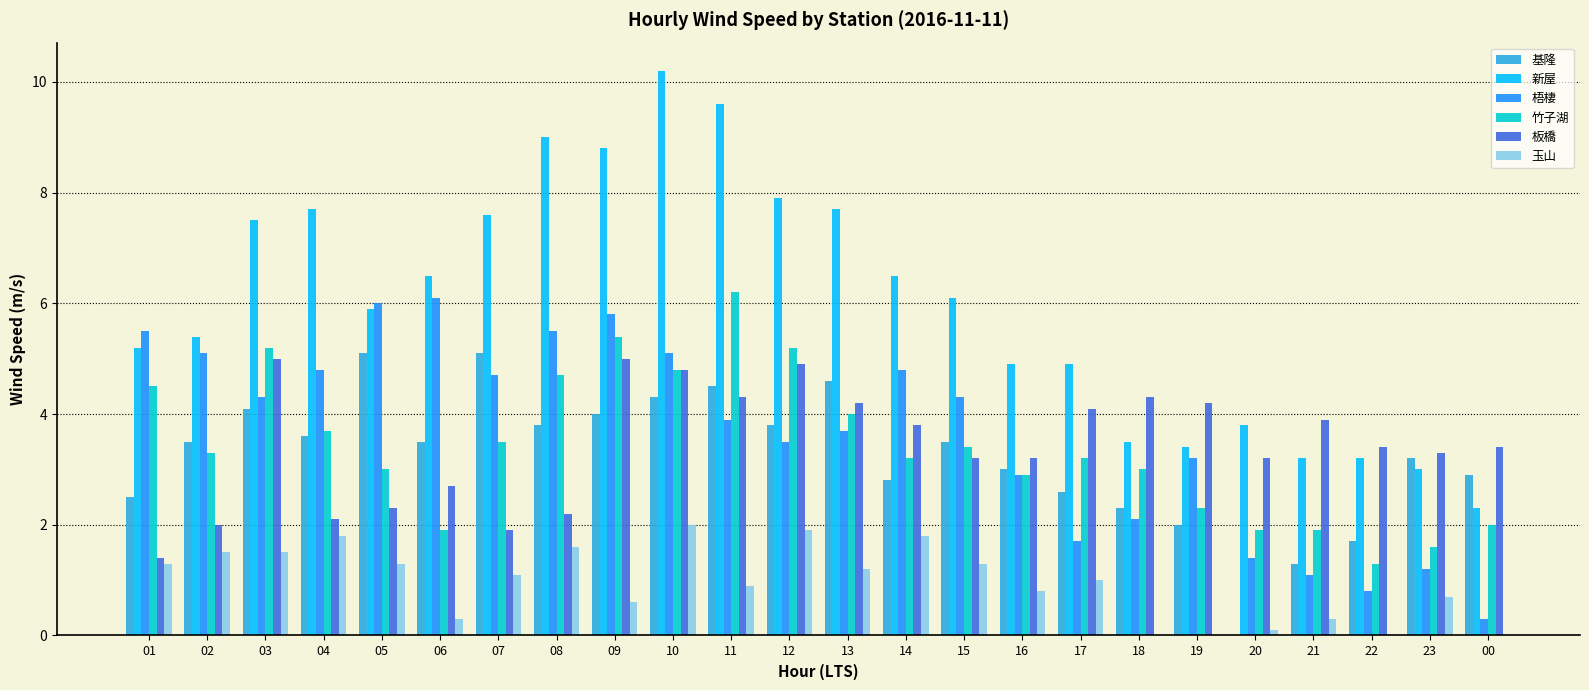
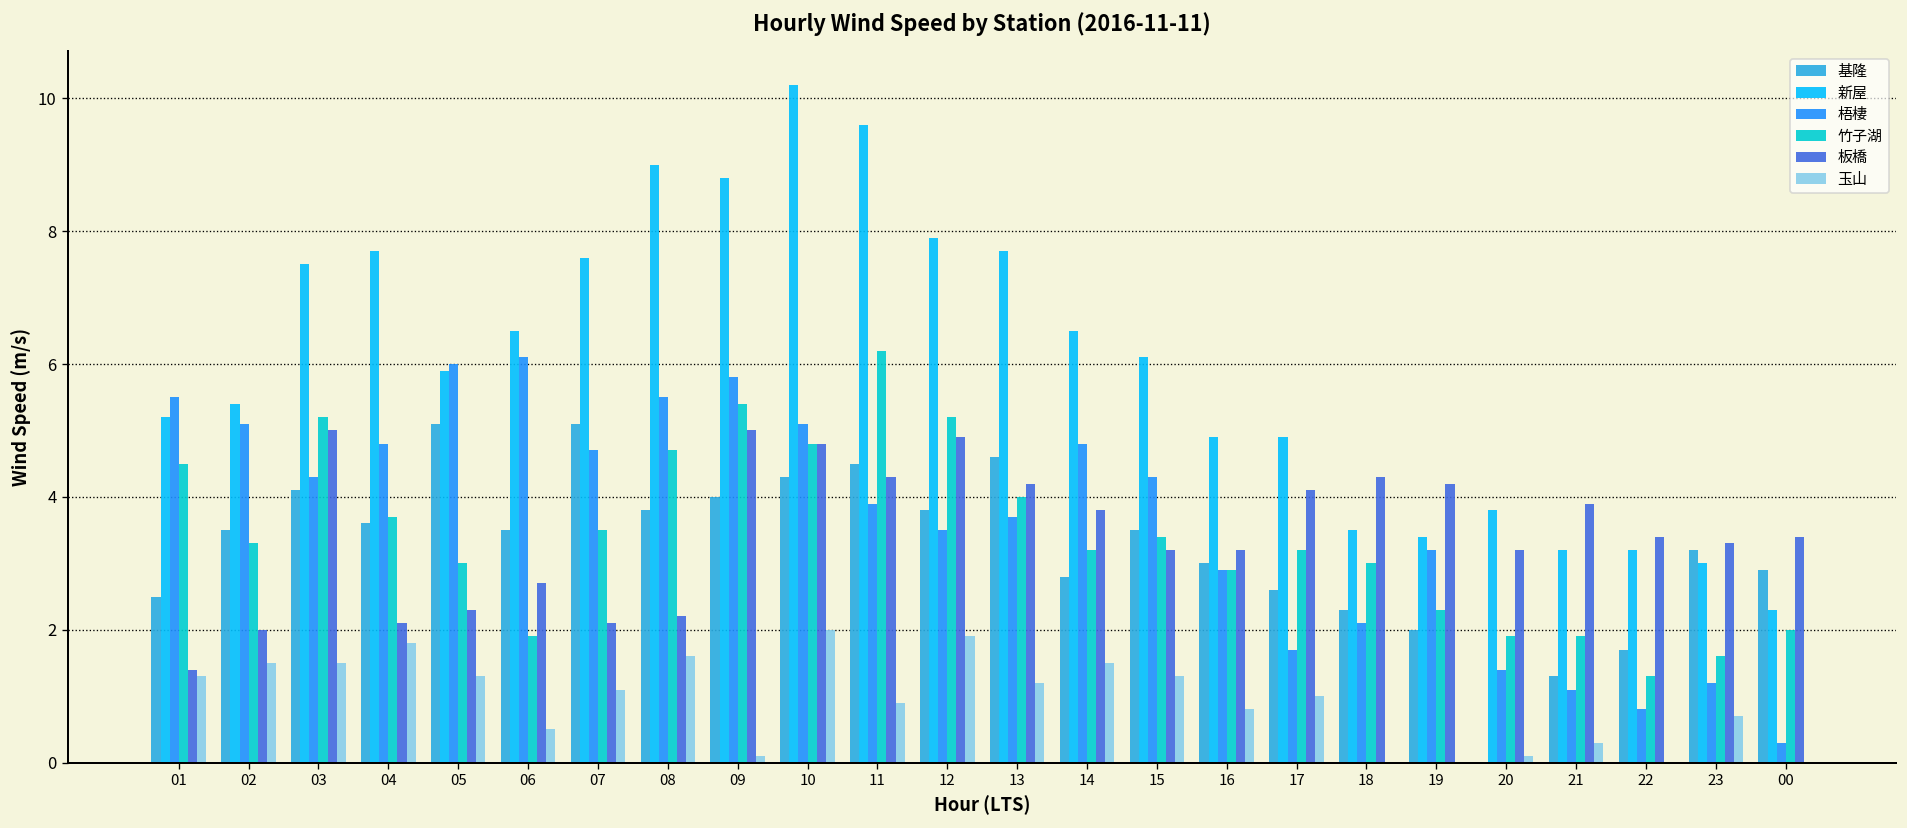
玉山, 06: 0.3 -> 0.5
板橋, 07: 1.9 -> 2.1
玉山, 09: 0.6 -> 0.1
玉山, 14: 1.8 -> 1.5
